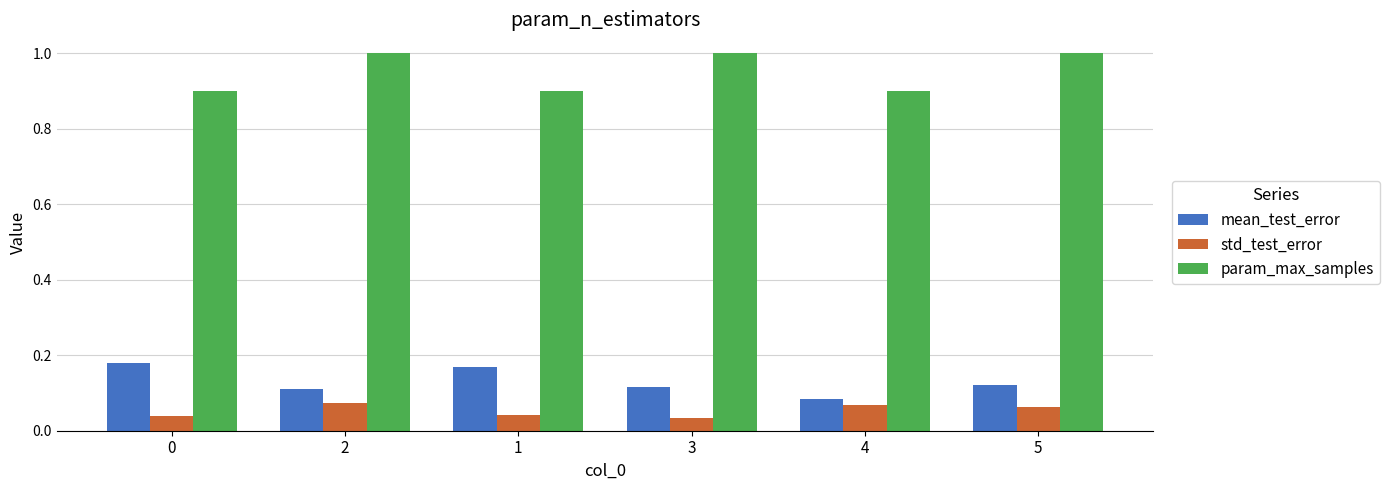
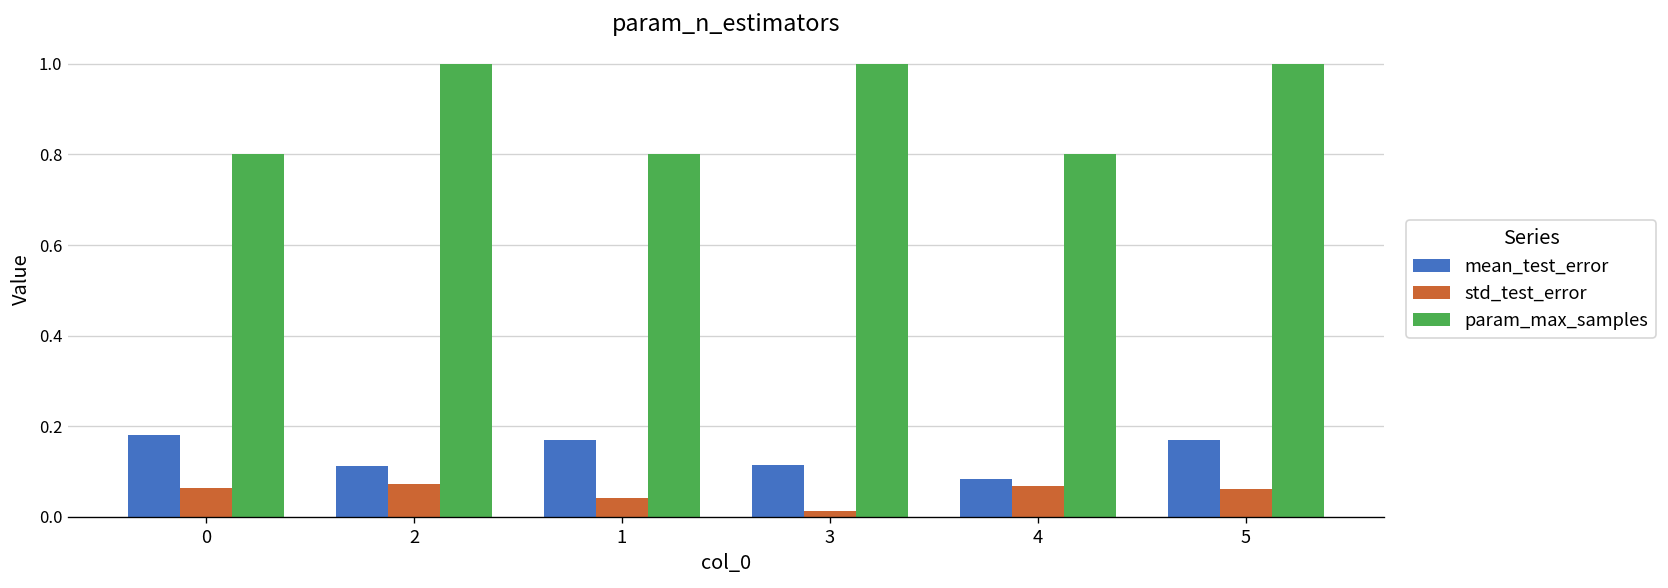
std_test_error, 0: 0.04 -> 0.06
param_max_samples, 0: 0.9 -> 0.8
param_max_samples, 1: 0.9 -> 0.8
std_test_error, 3: 0.03 -> 0.01
param_max_samples, 4: 0.9 -> 0.8
mean_test_error, 5: 0.12 -> 0.17
